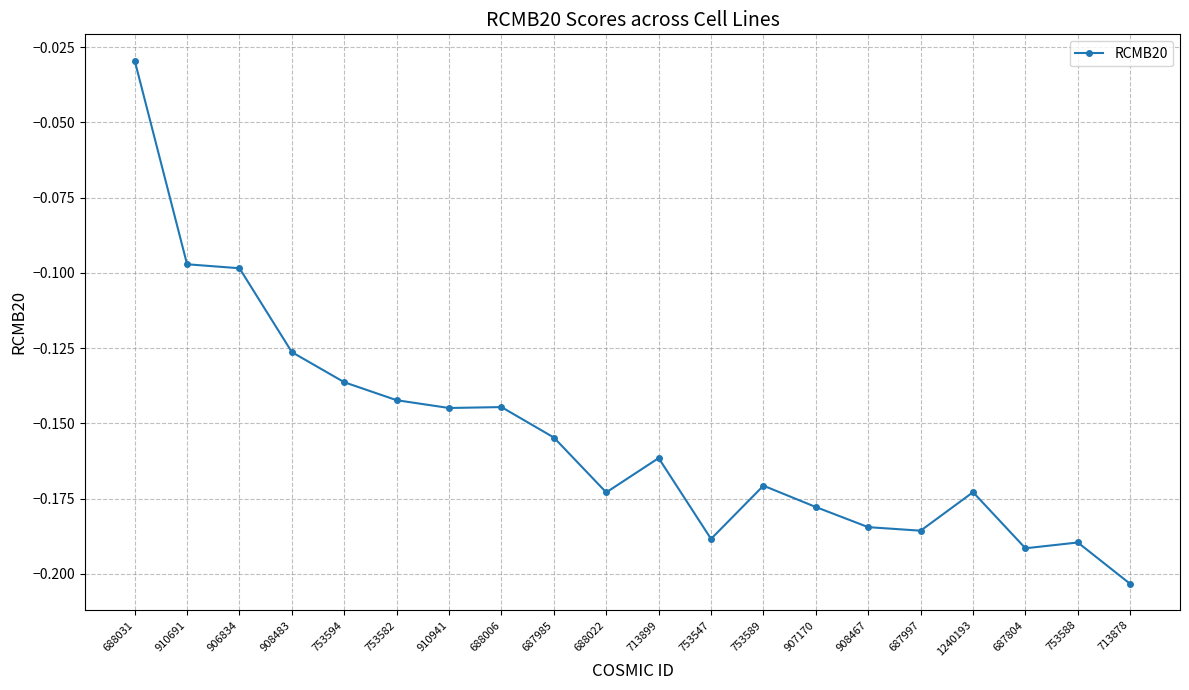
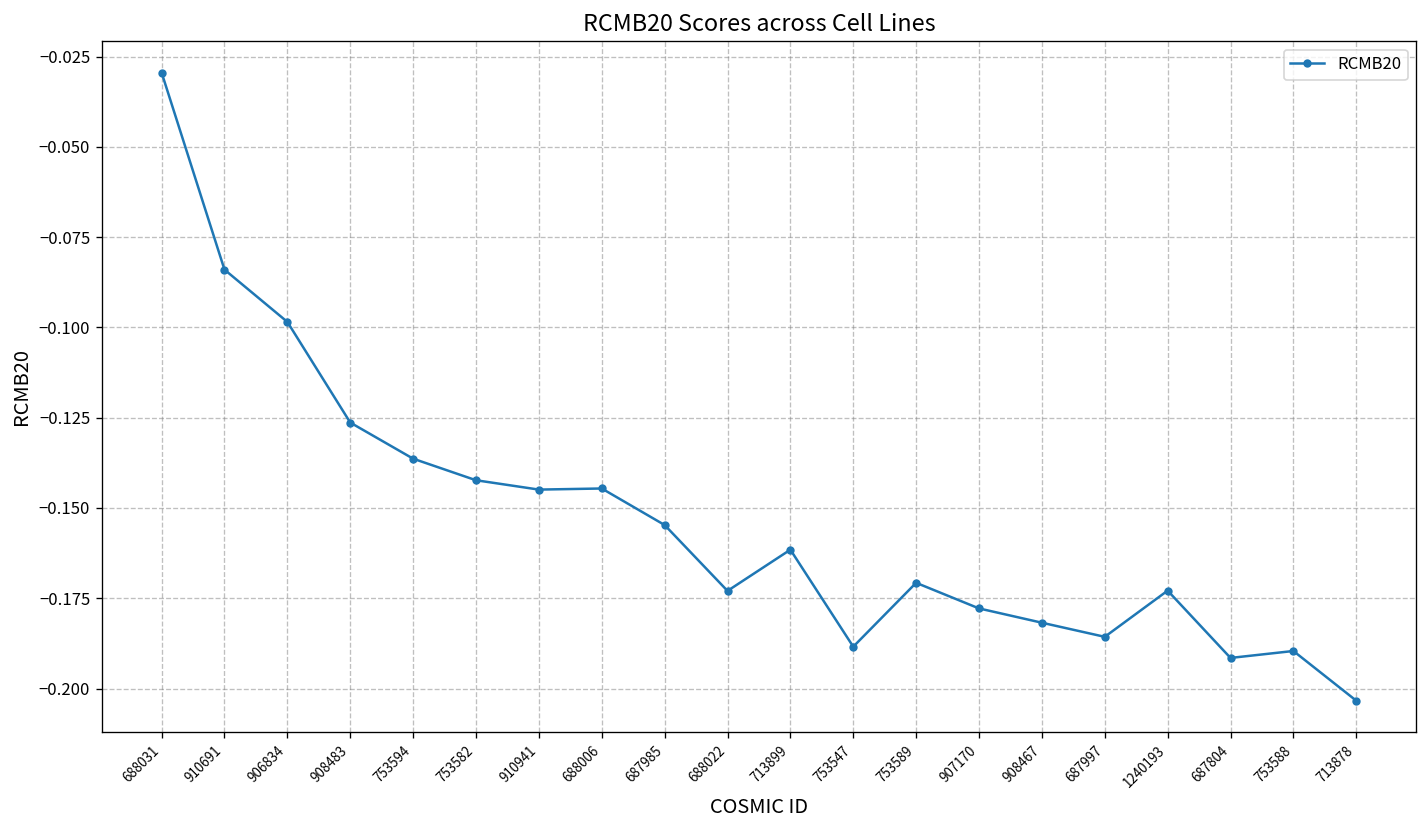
910691: -0.097 -> -0.084
908467: -0.184 -> -0.182
